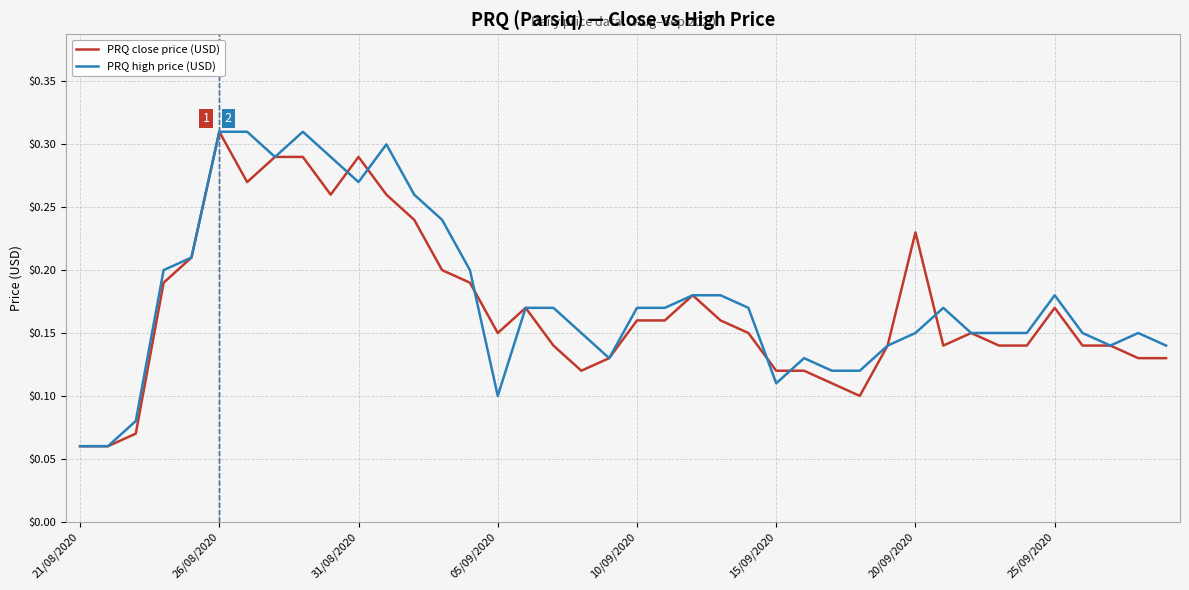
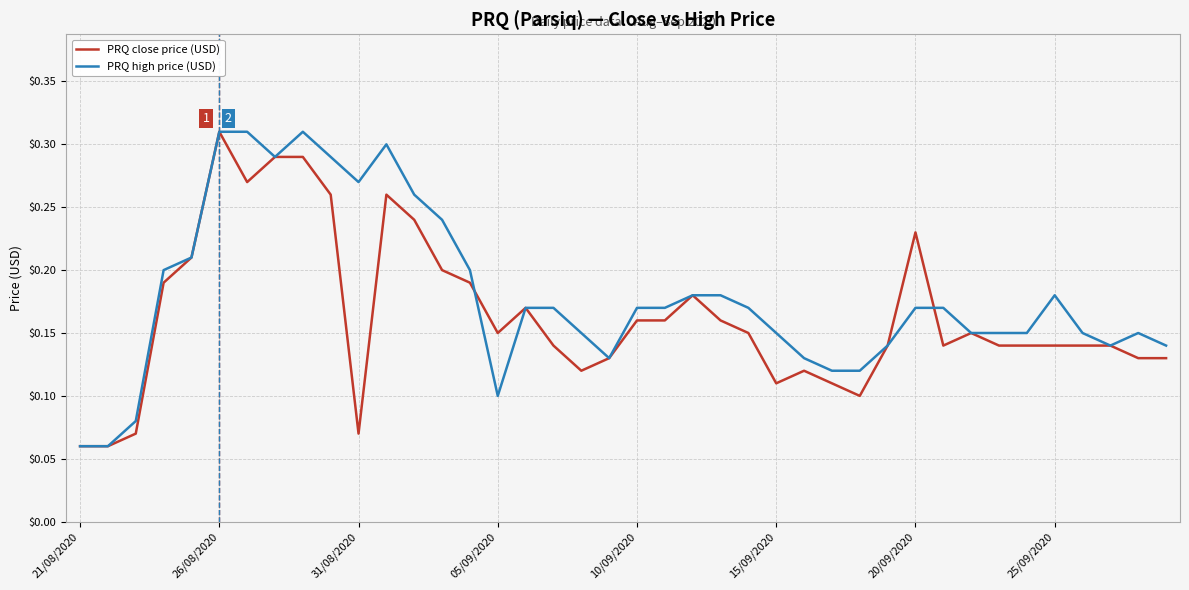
PRQ close price (USD), 31/08/2020: $0.29 -> $0.07
PRQ close price (USD), 15/09/2020: $0.12 -> $0.11
PRQ high price (USD), 15/09/2020: $0.11 -> $0.15
PRQ high price (USD), 20/09/2020: $0.15 -> $0.17
PRQ close price (USD), 25/09/2020: $0.17 -> $0.14
